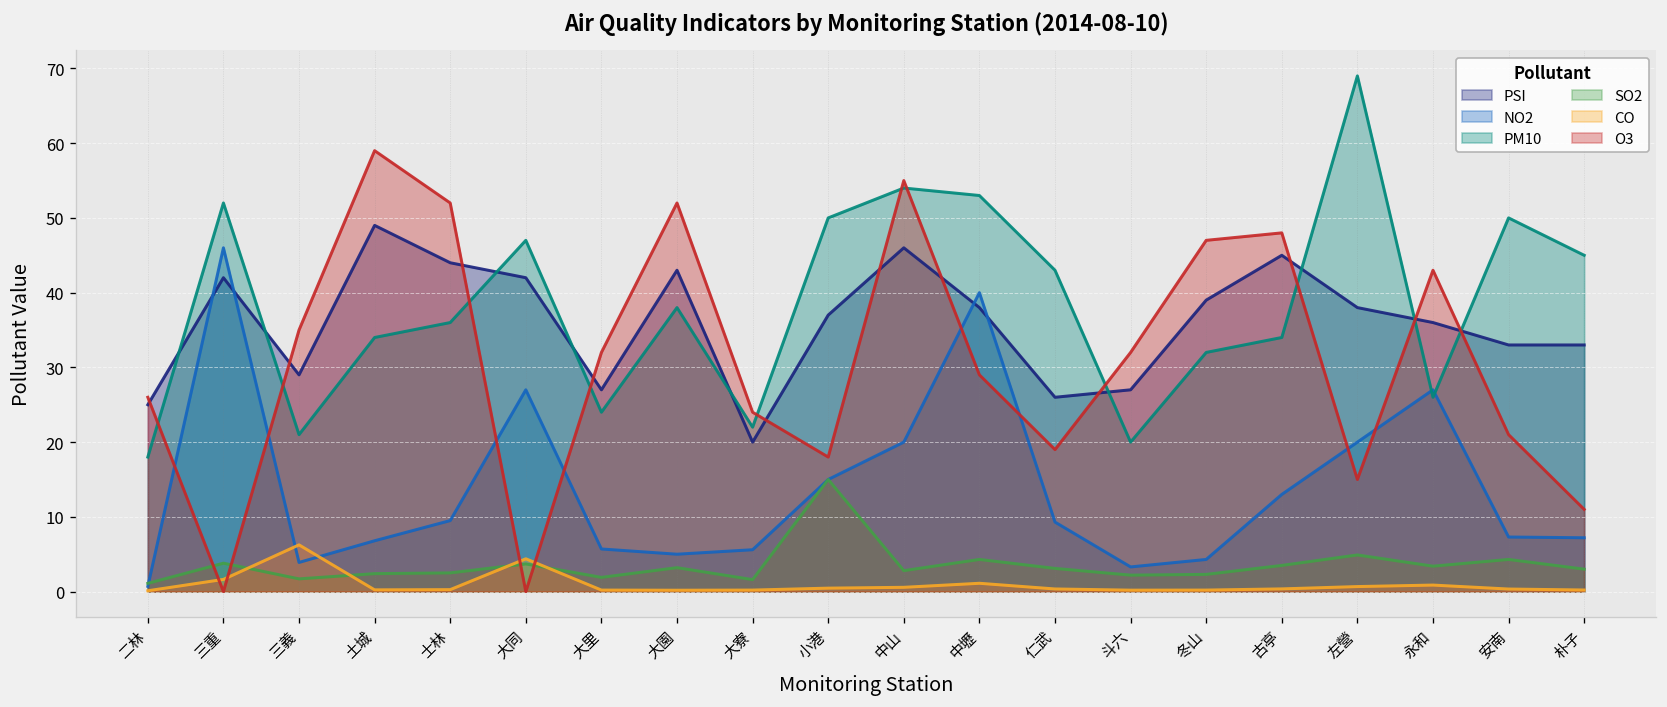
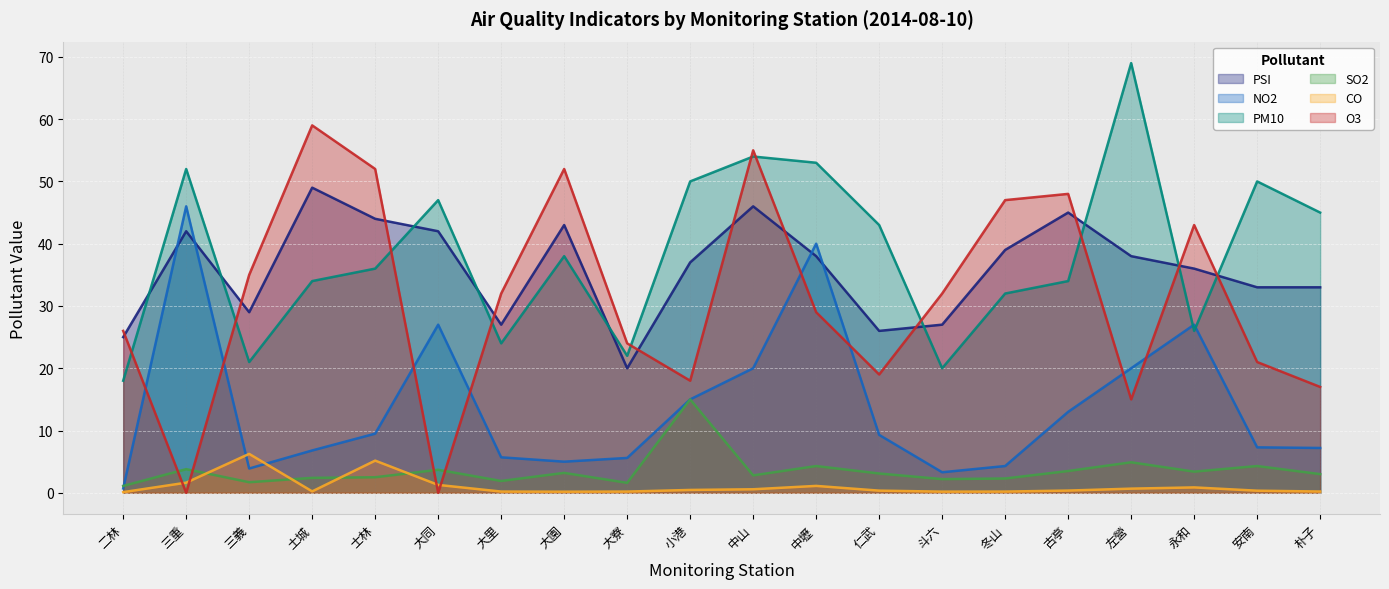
CO, 士林: 0 -> 5
CO, 大同: 4 -> 1
O3, 朴子: 11 -> 17
